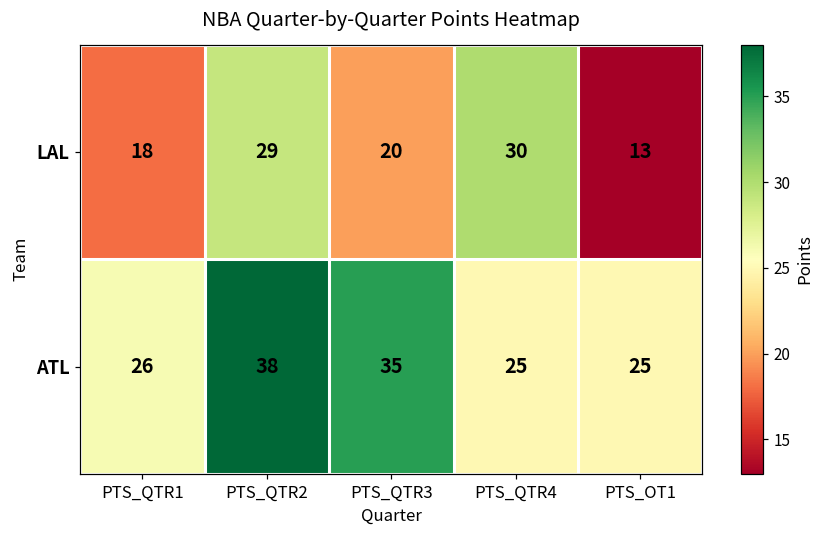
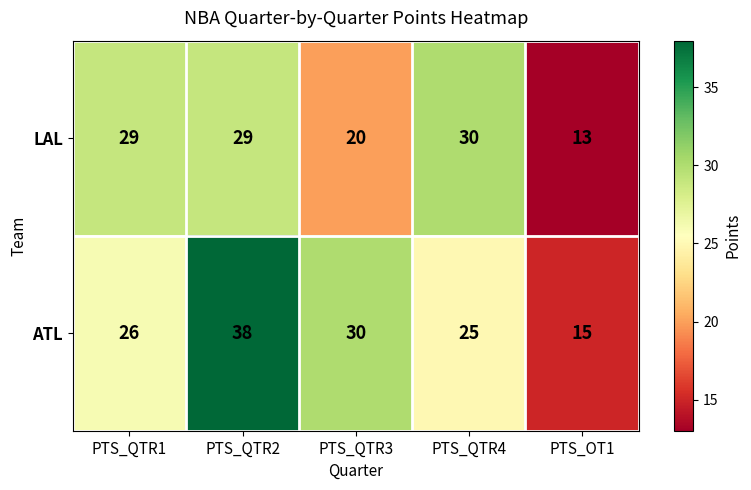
LAL, PTS_QTR1: 18 -> 29
ATL, PTS_QTR3: 35 -> 30
ATL, PTS_OT1: 25 -> 15
